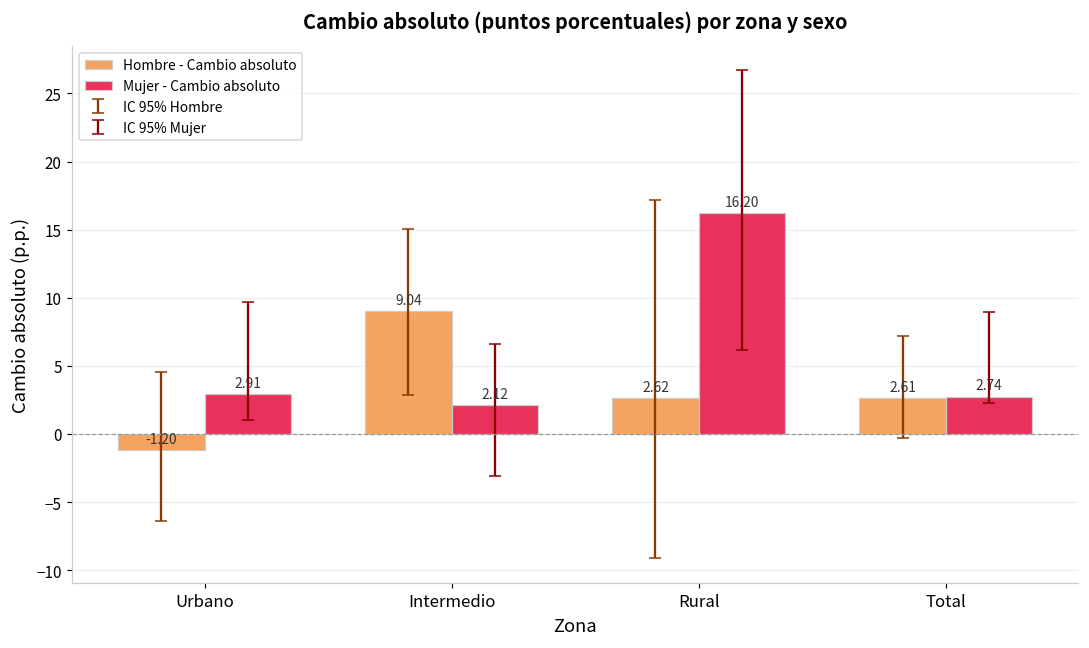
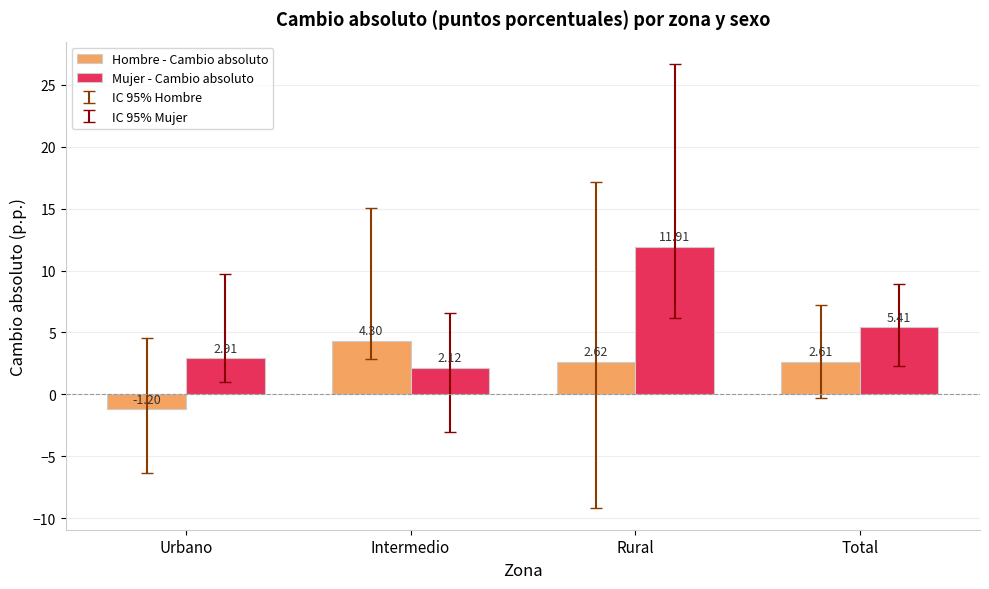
Hombre - Cambio absoluto, Intermedio: 9.04 -> 4.30
Mujer - Cambio absoluto, Rural: 16.20 -> 11.91
Mujer - Cambio absoluto, Total: 2.74 -> 5.41
